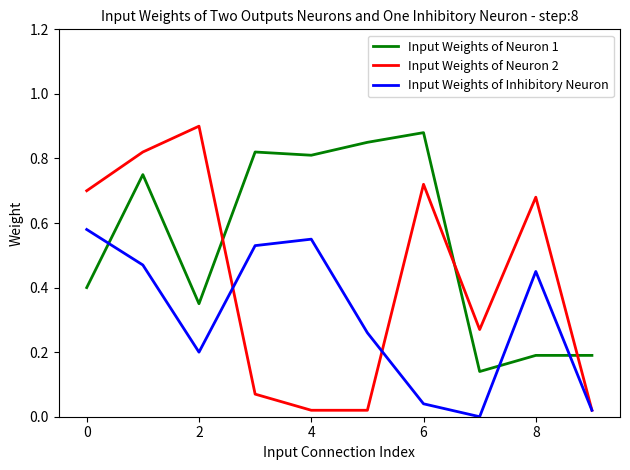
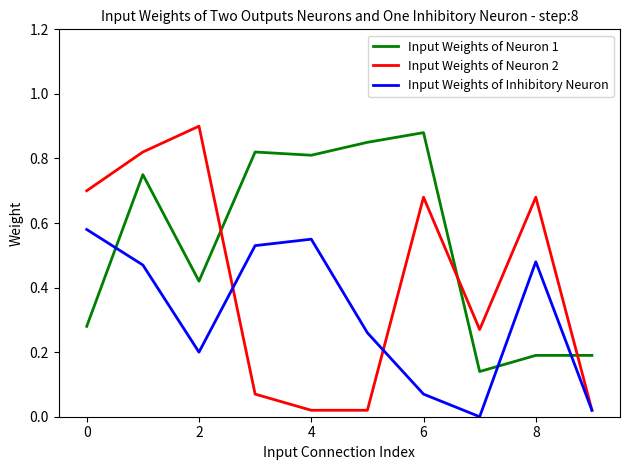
Input Weights of Neuron 1, 0: 0.40 -> 0.28
Input Weights of Neuron 1, 2: 0.35 -> 0.42
Input Weights of Neuron 2, 6: 0.72 -> 0.68
Input Weights of Inhibitory Neuron, 6: 0.04 -> 0.07
Input Weights of Inhibitory Neuron, 8: 0.45 -> 0.48
